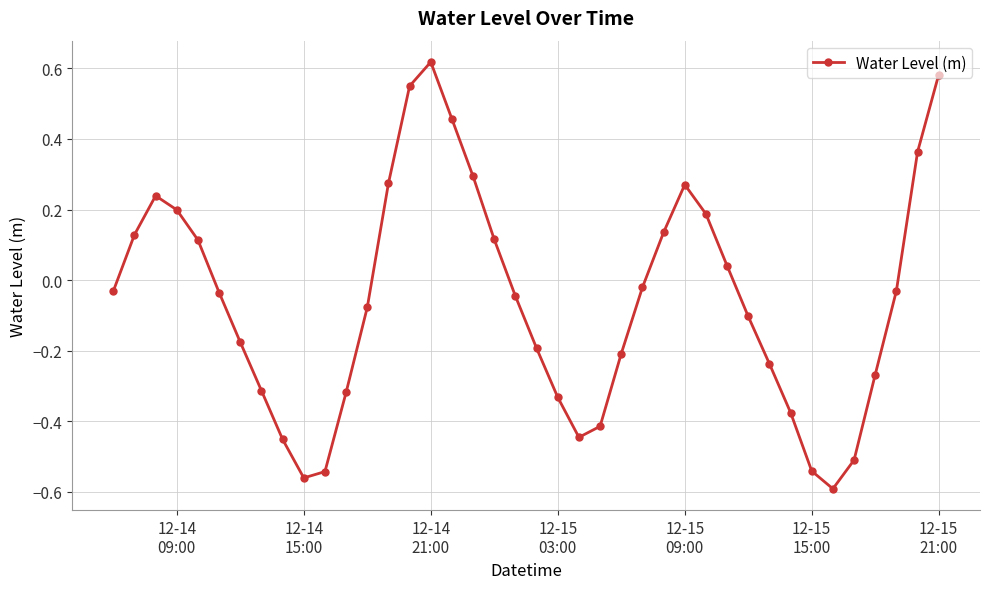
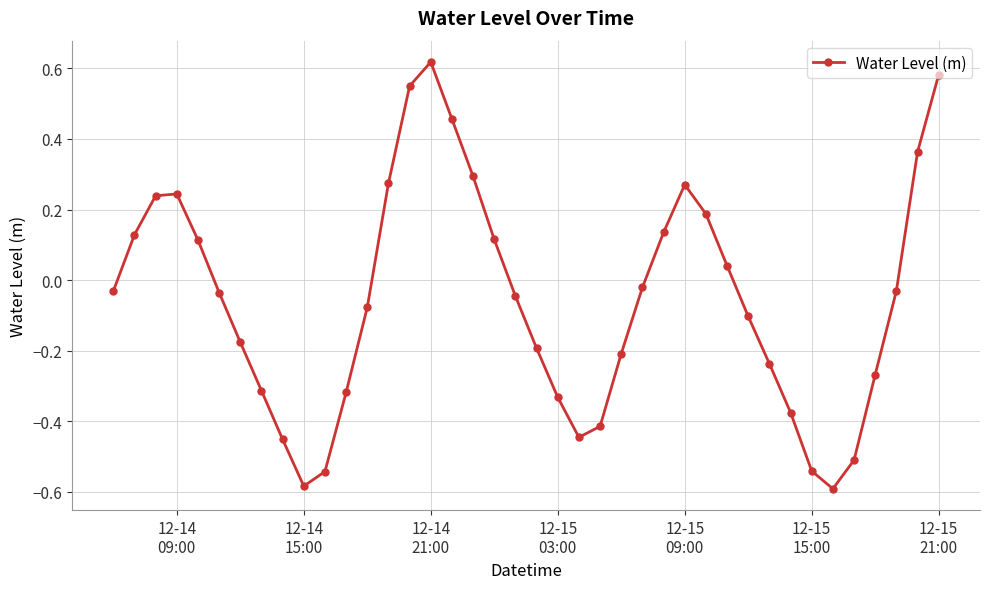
12-14 09:00: 0.20 -> 0.24
12-14 15:00: -0.56 -> -0.58
